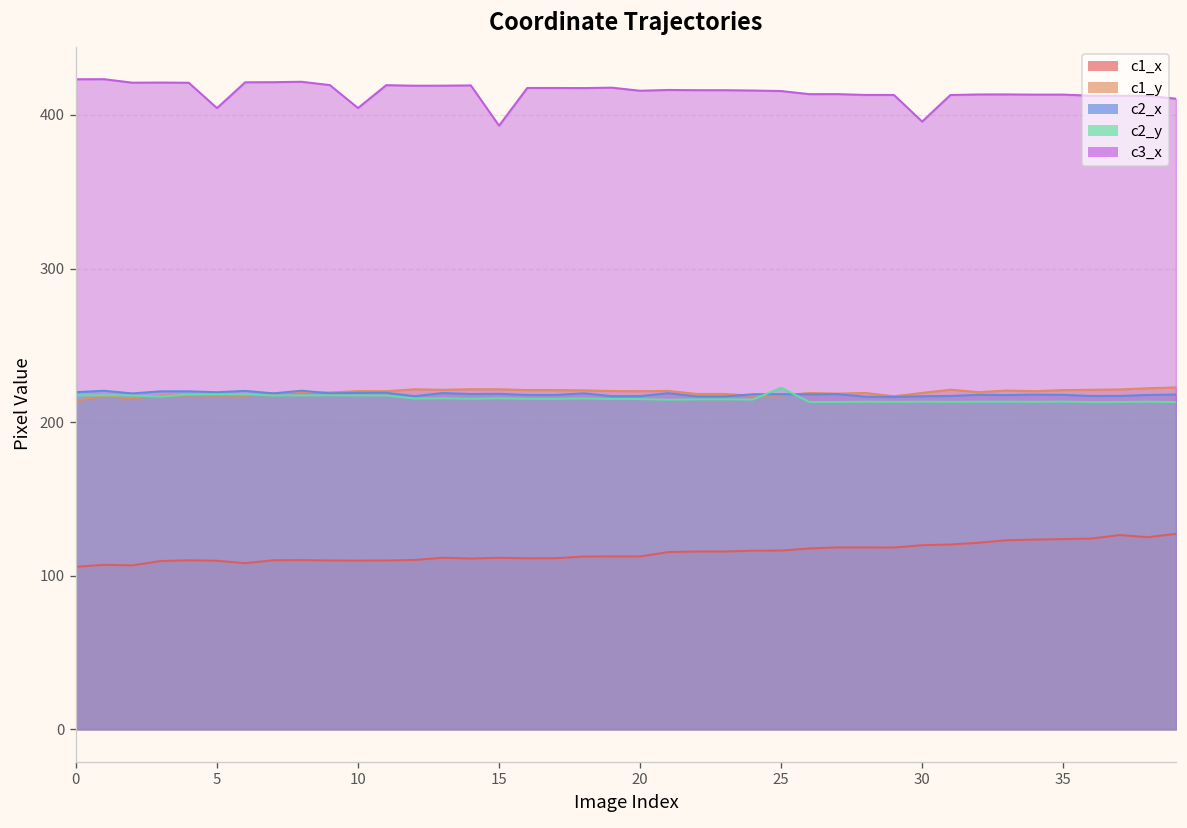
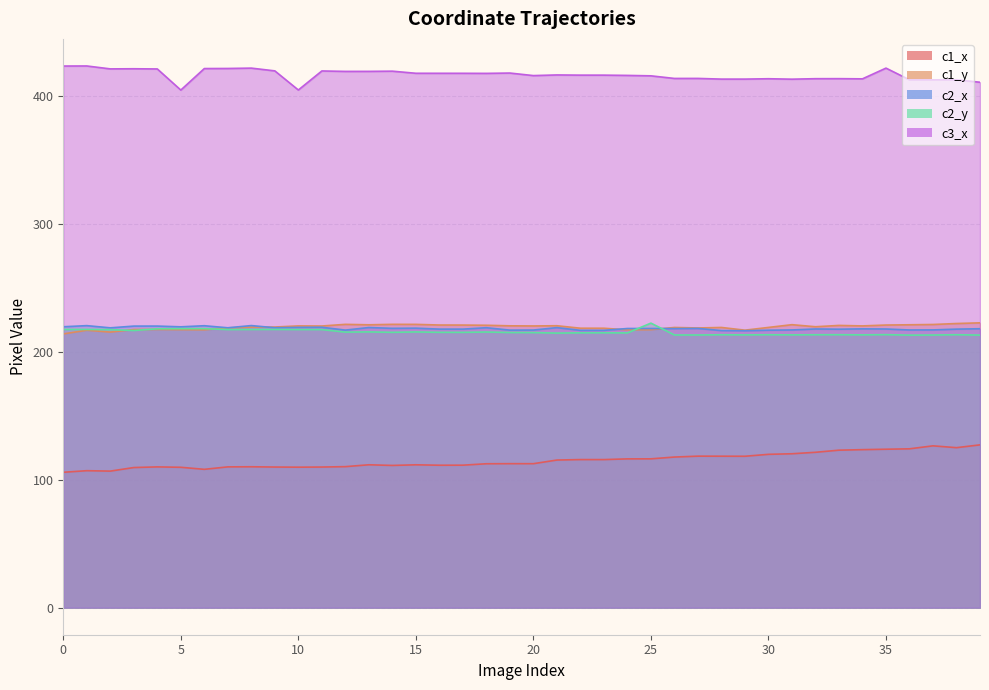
c3_x, 15: 393 -> 418
c3_x, 30: 396 -> 413
c3_x, 35: 413 -> 422
